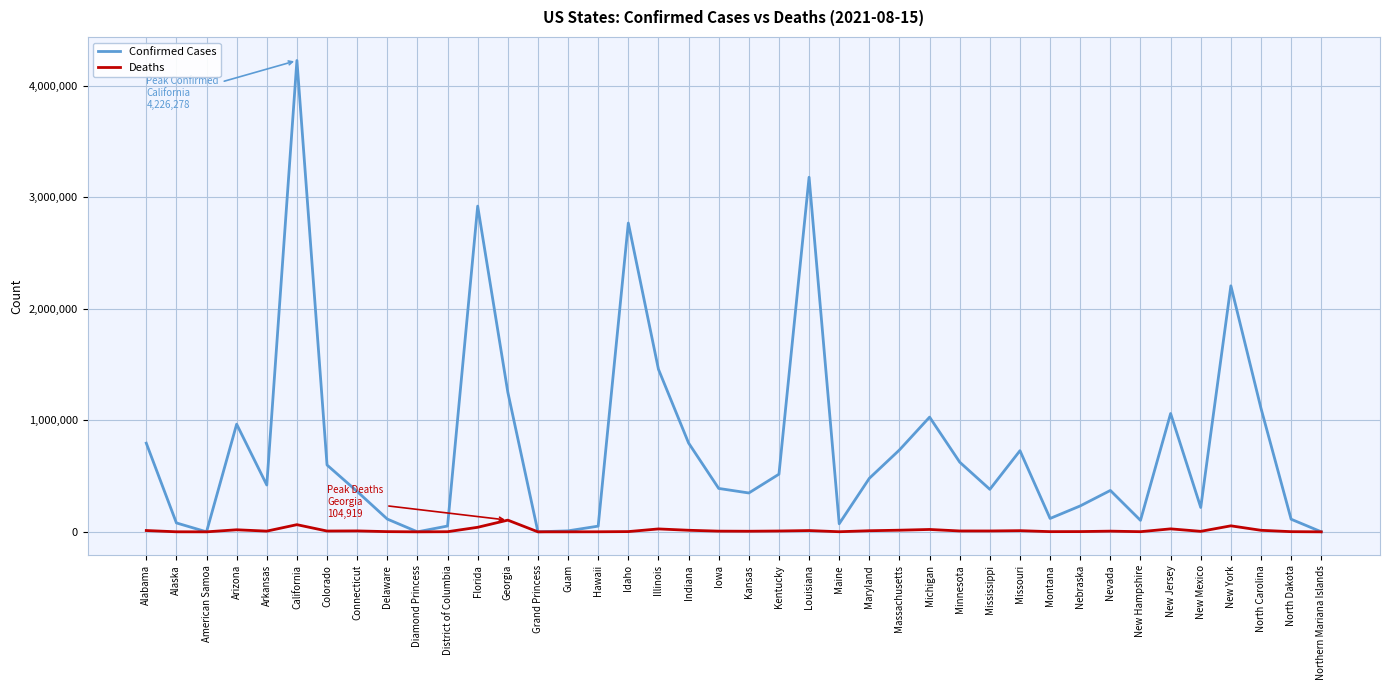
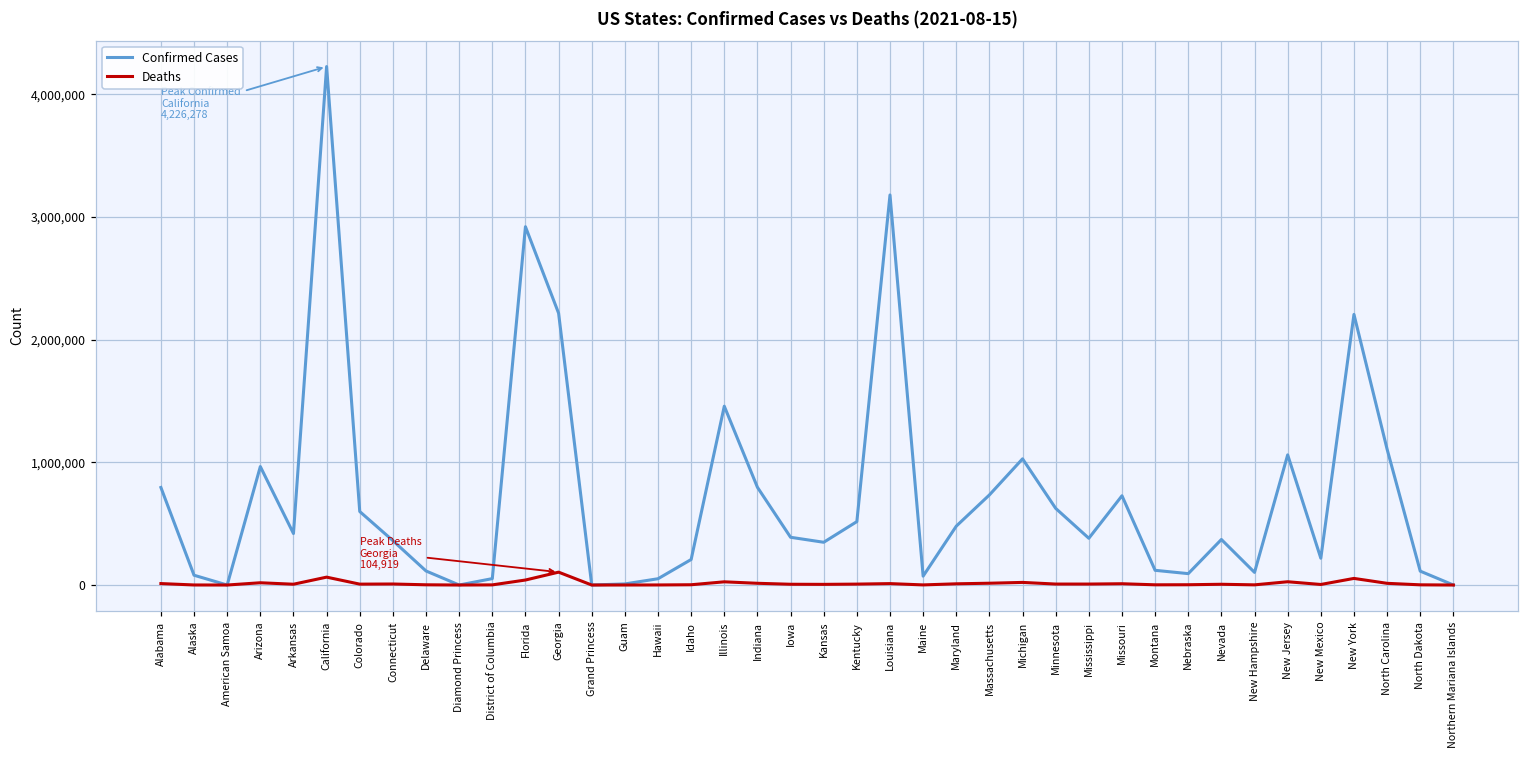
Confirmed Cases, Georgia: 1,250,000 -> 2,220,000
Confirmed Cases, Idaho: 2,770,000 -> 210,000
Confirmed Cases, Nebraska: 230,000 -> 90,000
